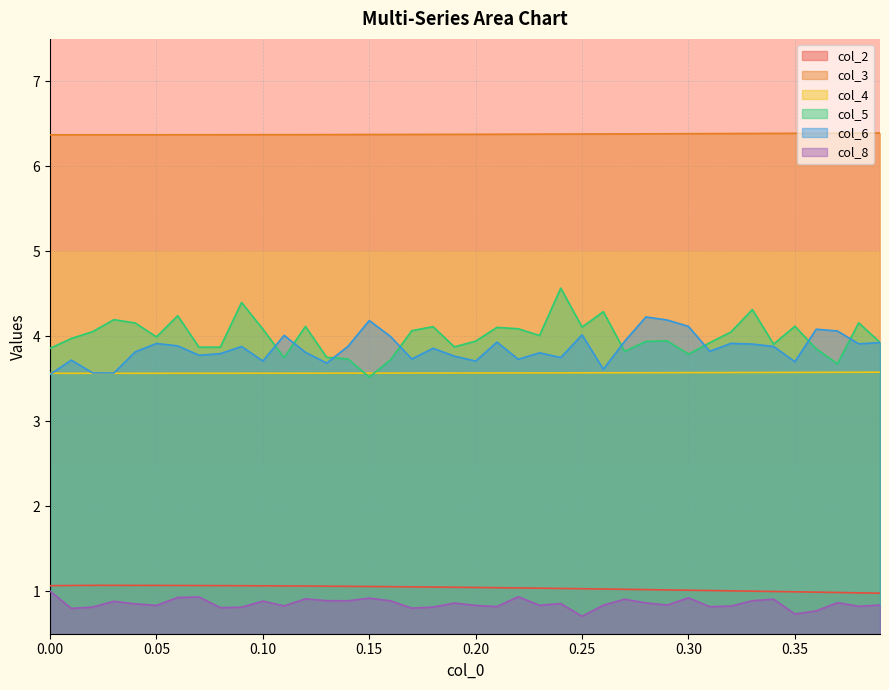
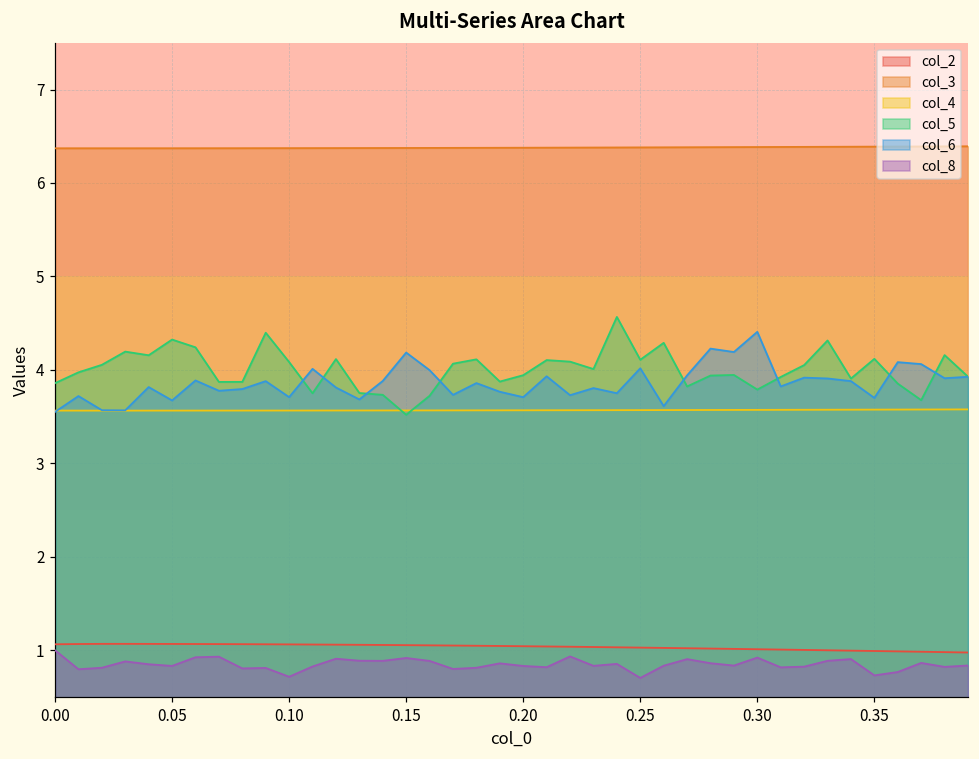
col_5, 0.05: 4.0 -> 4.3
col_6, 0.05: 3.9 -> 3.7
col_8, 0.10: 0.9 -> 0.7
col_6, 0.30: 4.1 -> 4.4
